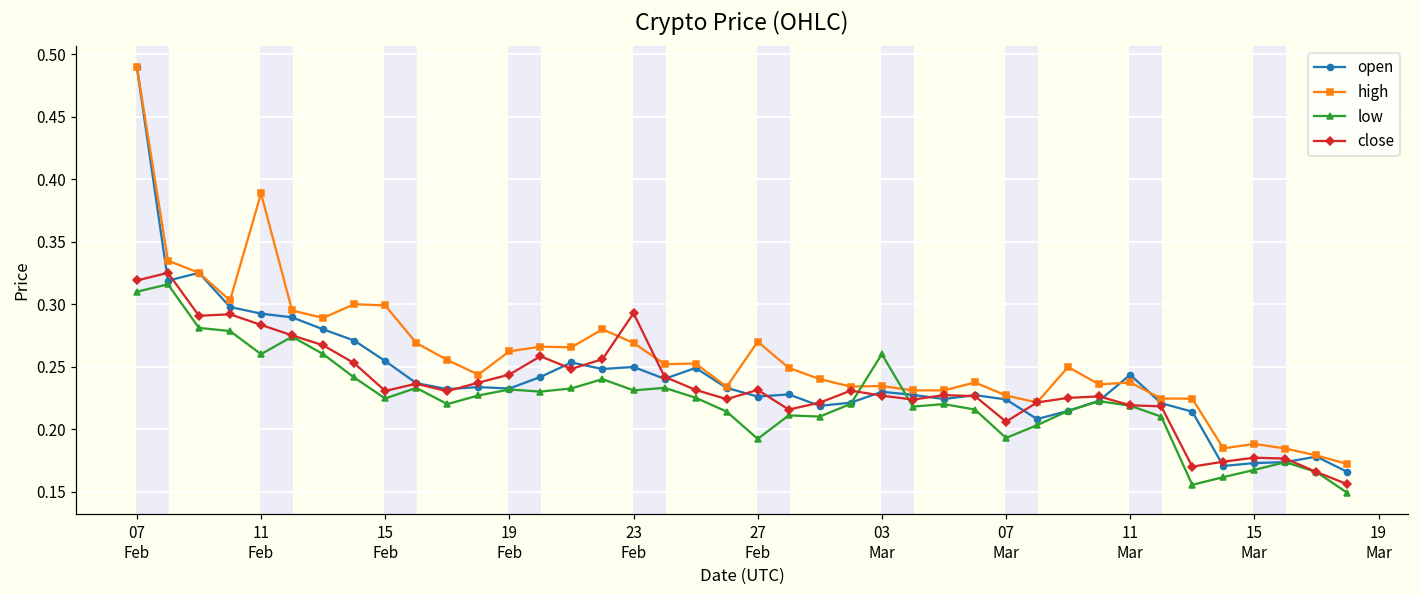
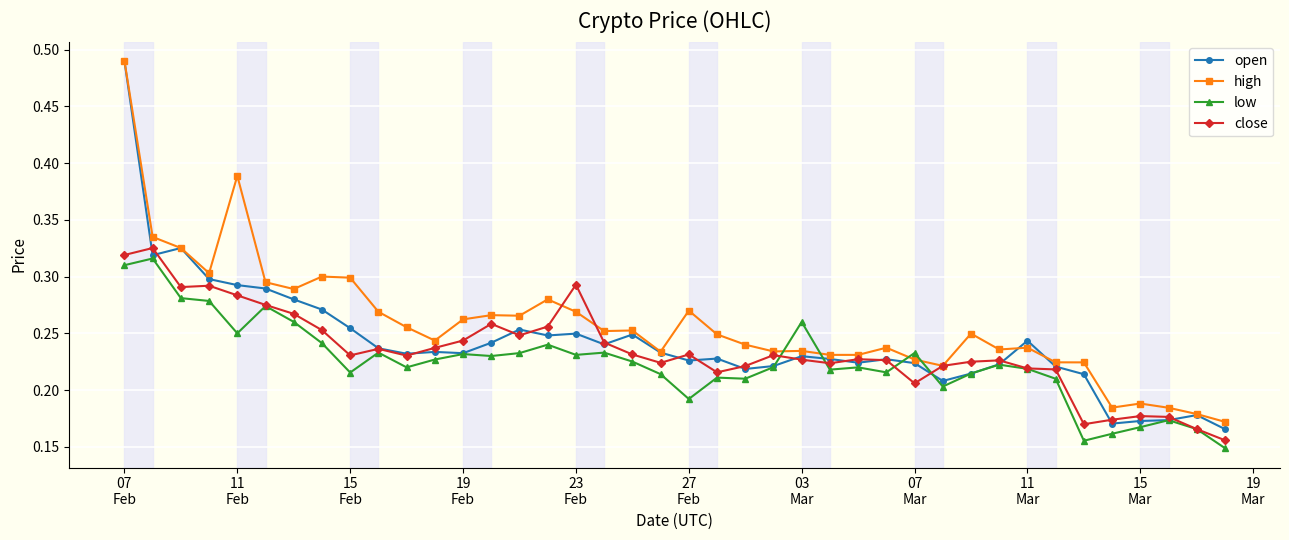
low, 11 Feb: 0.26 -> 0.25
low, 15 Feb: 0.225 -> 0.215
low, 07 Mar: 0.193 -> 0.233
